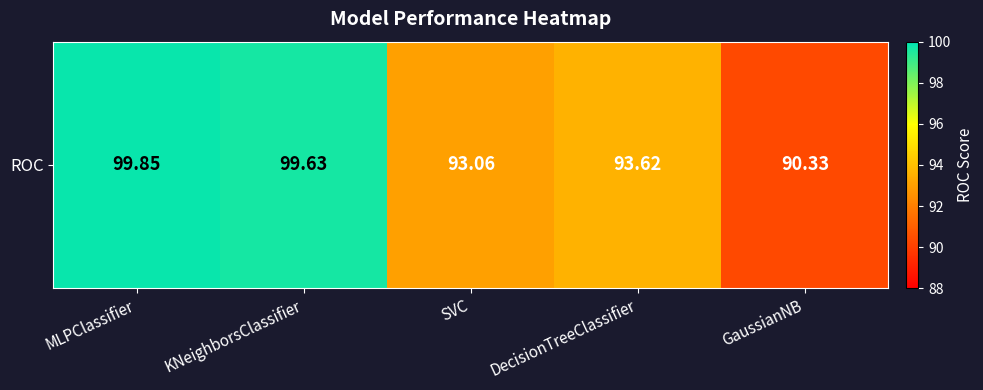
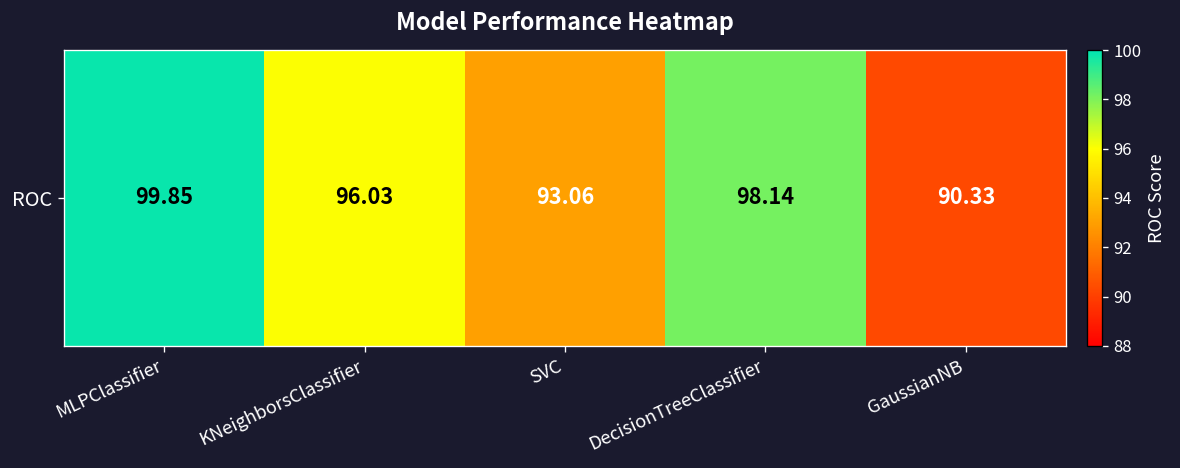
ROC, KNeighborsClassifier: 99.63 -> 96.03
ROC, DecisionTreeClassifier: 93.62 -> 98.14
